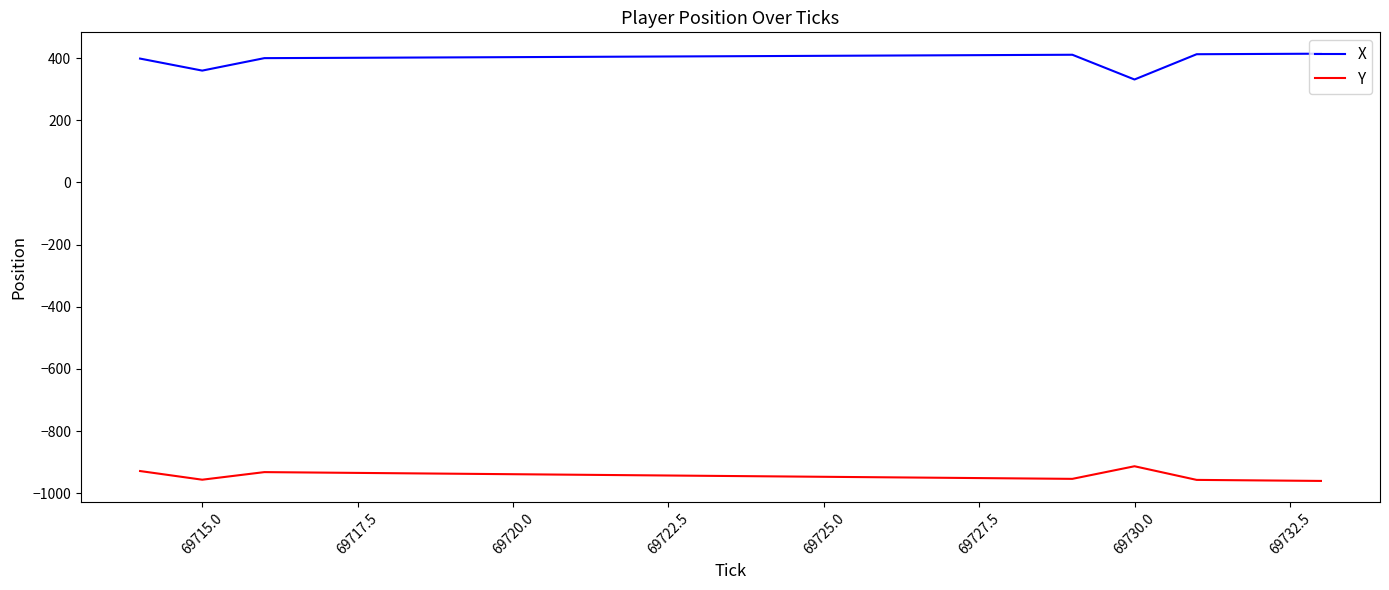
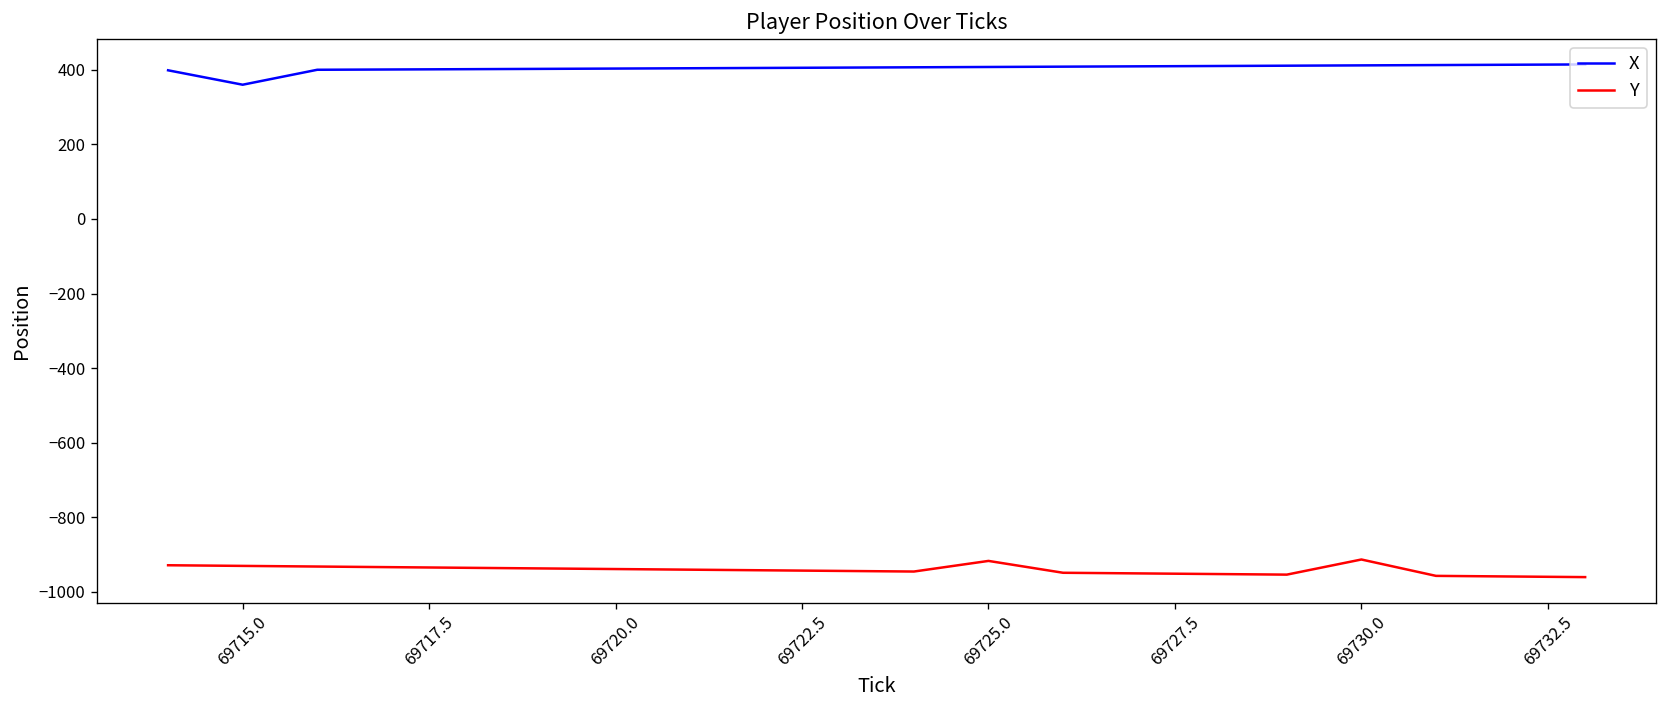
Y, 69715.0: -960 -> -930
Y, 69725.0: -950 -> -920
X, 69730.0: 330 -> 410
